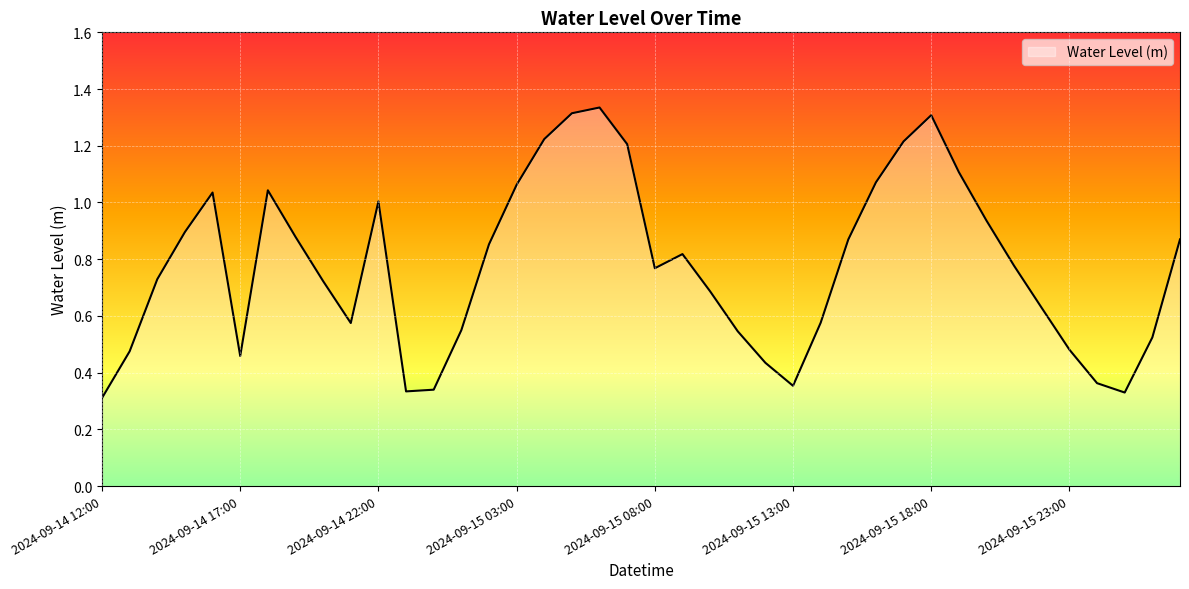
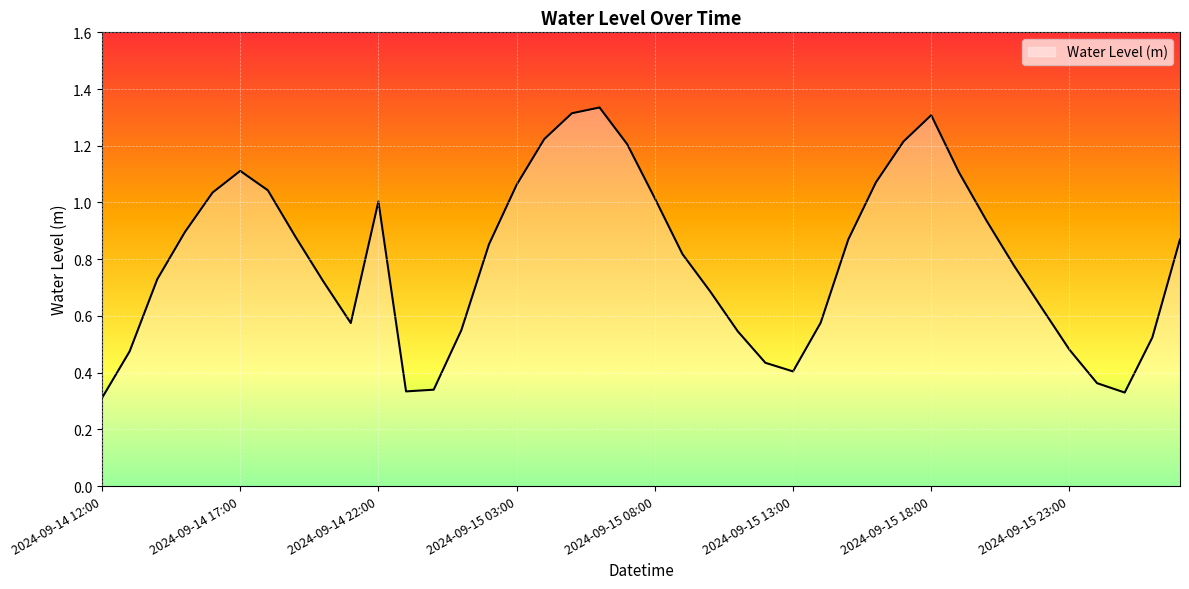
2024-09-14 17:00: 0.46 -> 1.11
2024-09-15 08:00: 0.77 -> 1.01
2024-09-15 13:00: 0.35 -> 0.40
